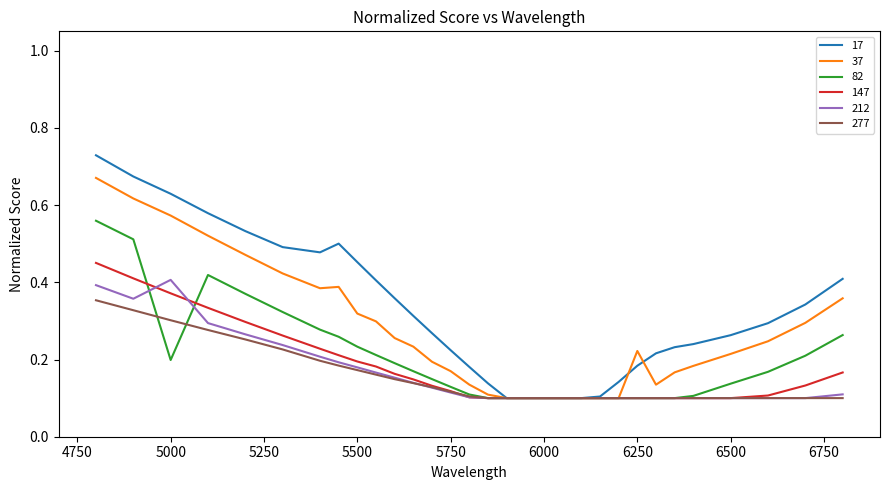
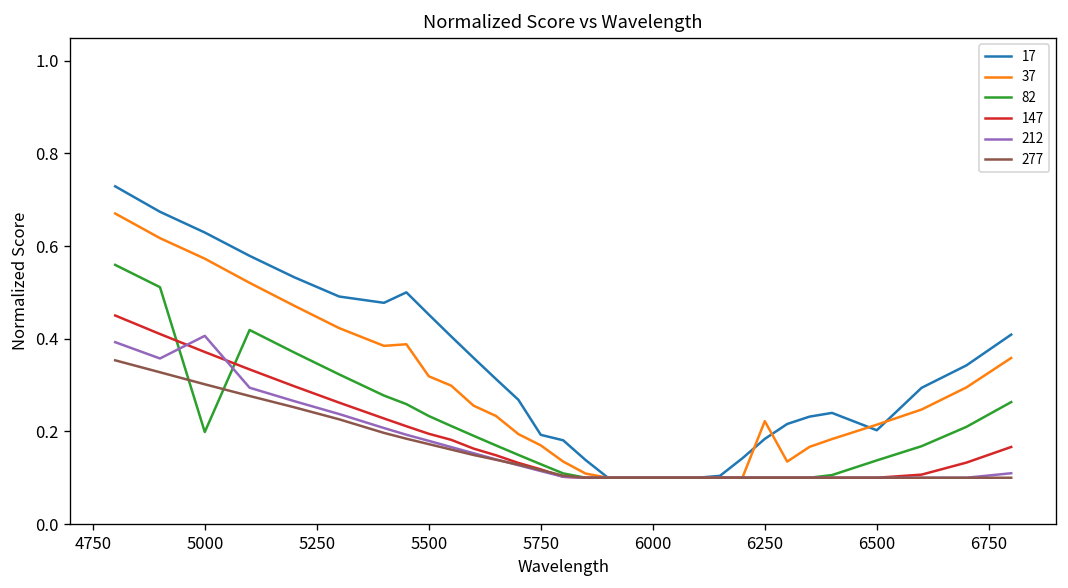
17, 5750: 0.22 -> 0.19
17, 6500: 0.26 -> 0.20
